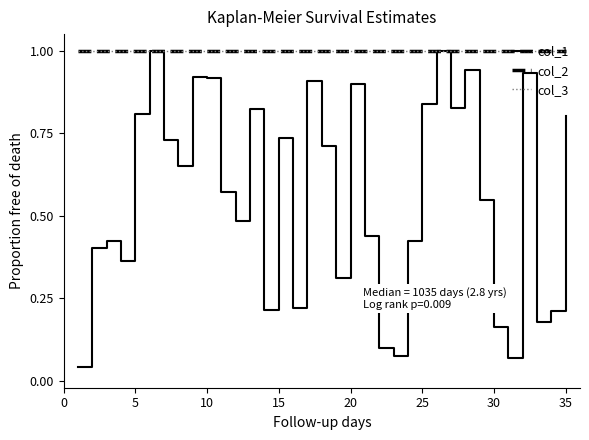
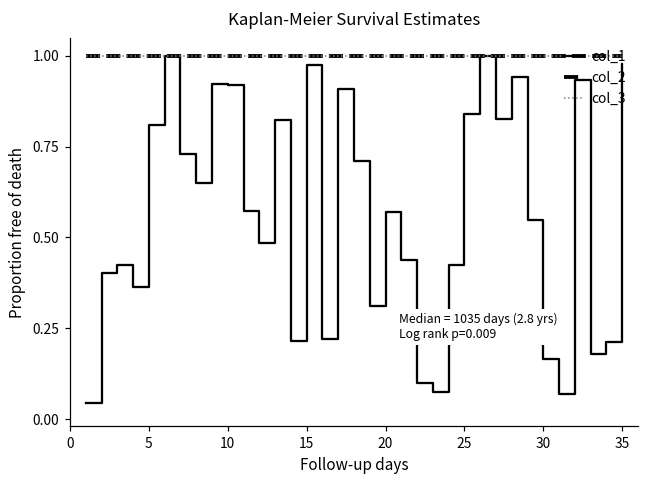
col_1, 15: 0.73 -> 0.97
col_1, 20: 0.90 -> 0.57
col_1, 35: 0.80 -> 0.98
